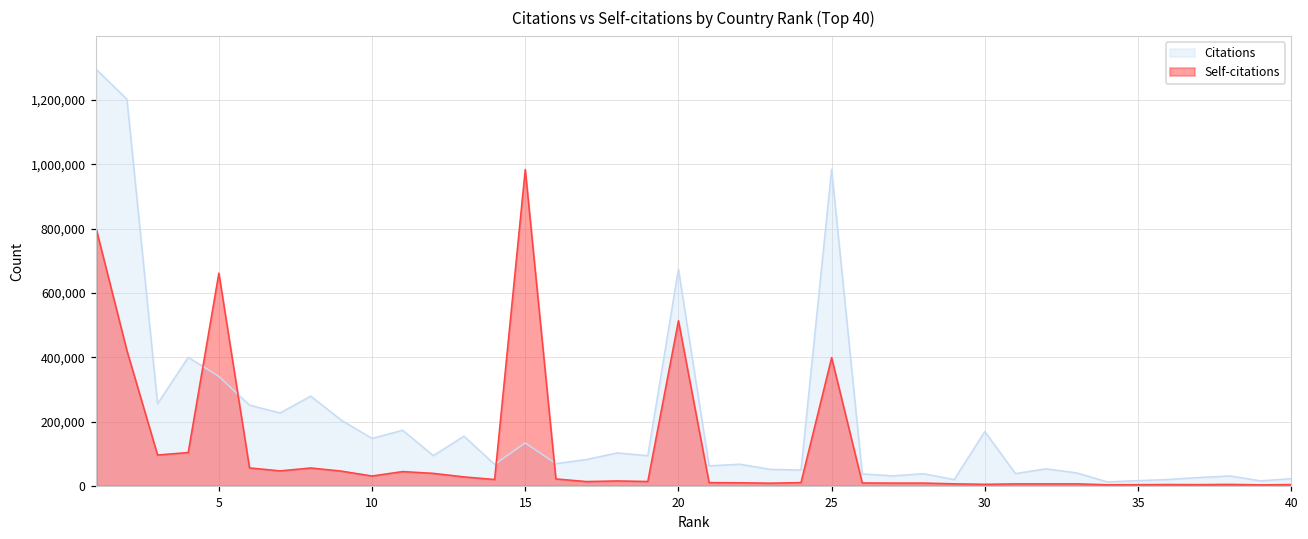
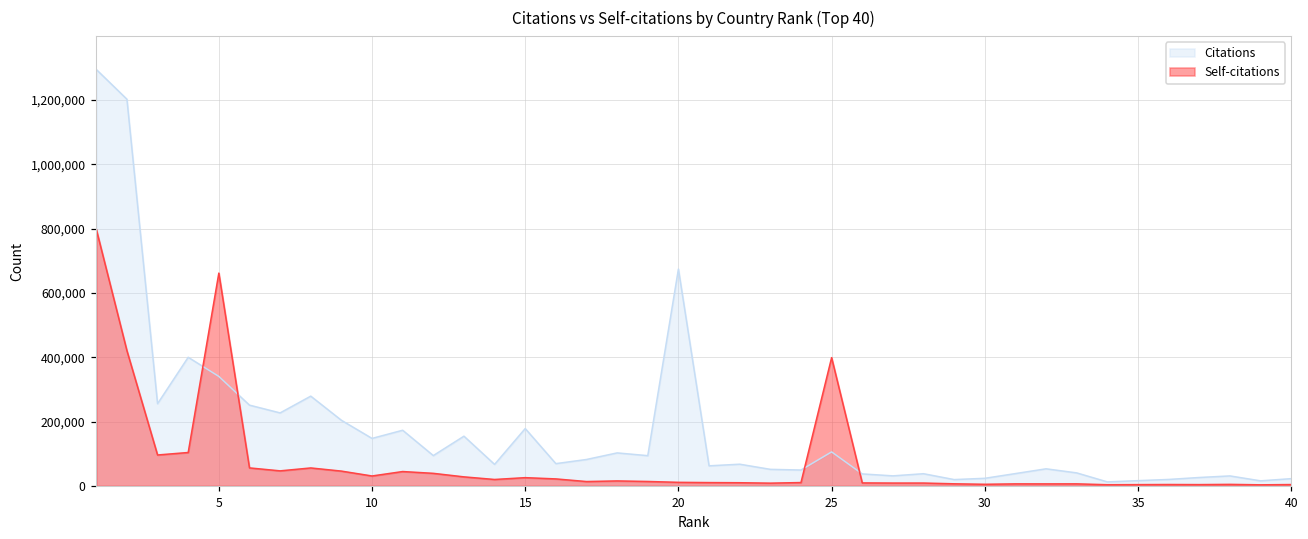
Citations, 15: 130,000 -> 180,000
Self-citations, 15: 980,000 -> 30,000
Self-citations, 20: 510,000 -> 10,000
Citations, 25: 980,000 -> 110,000
Citations, 30: 170,000 -> 20,000
